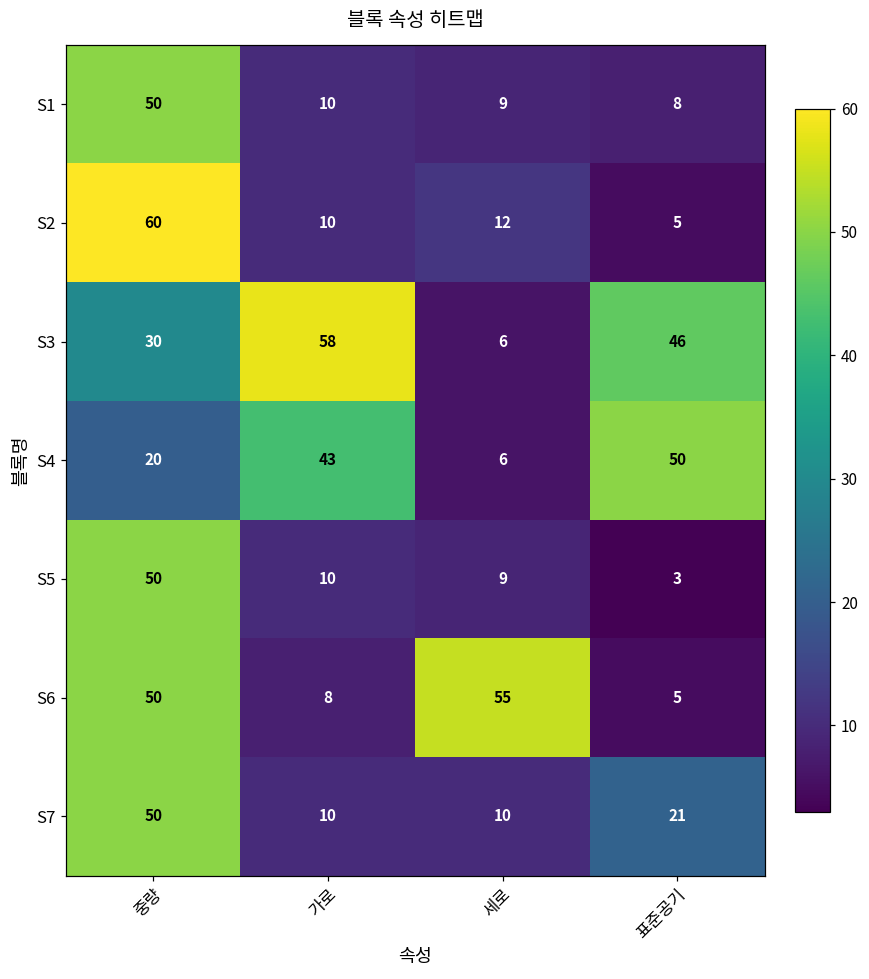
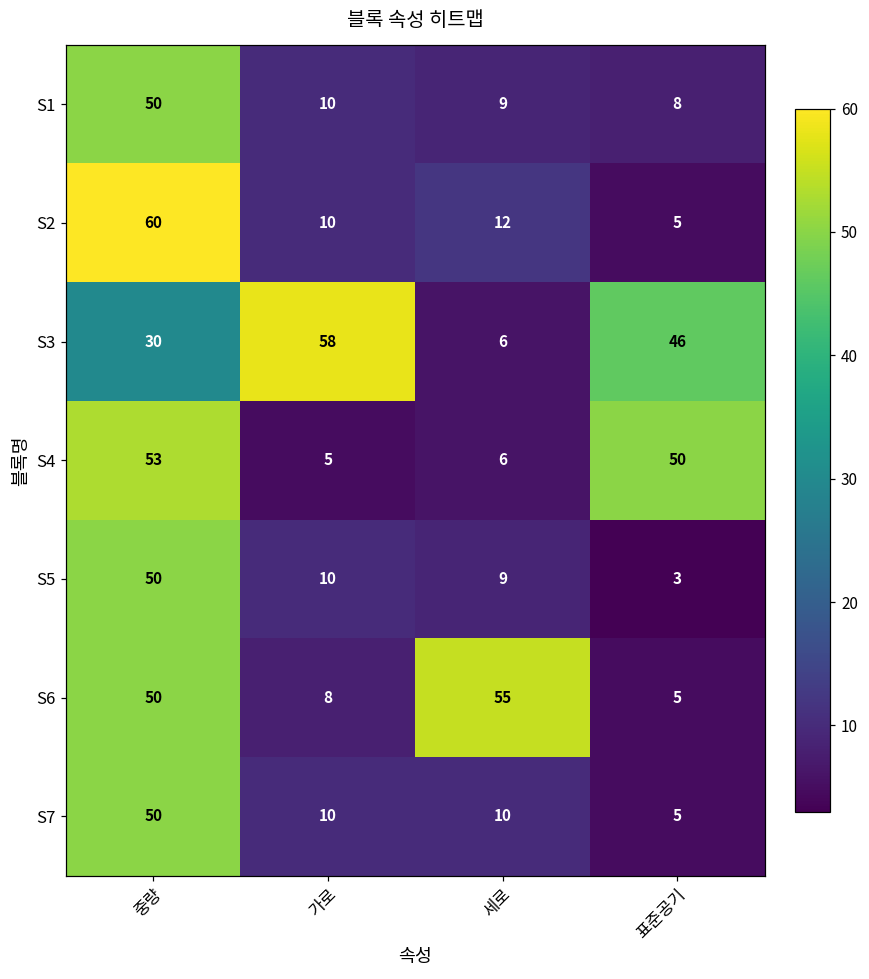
S4, 중량: 20 -> 53
S4, 가로: 43 -> 5
S7, 표준공기: 21 -> 5
